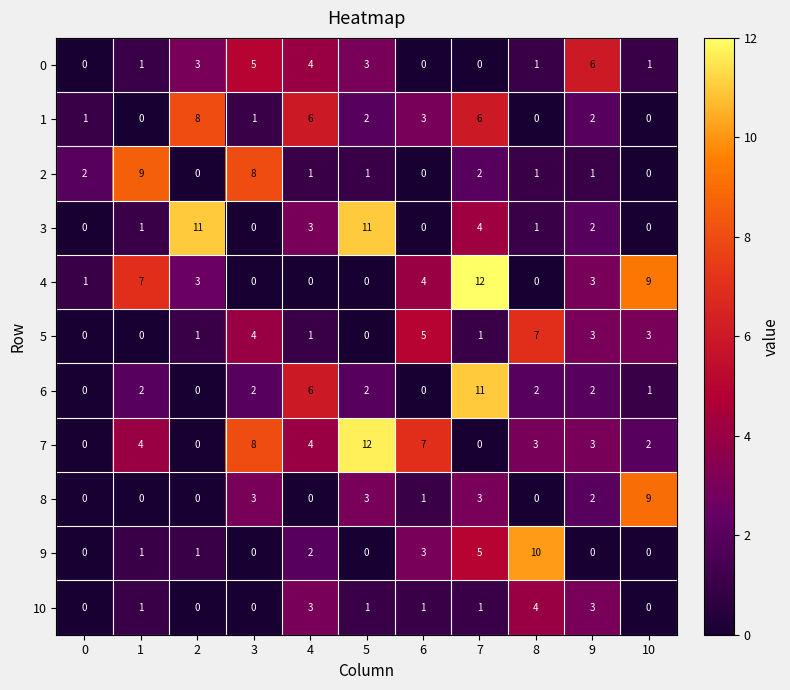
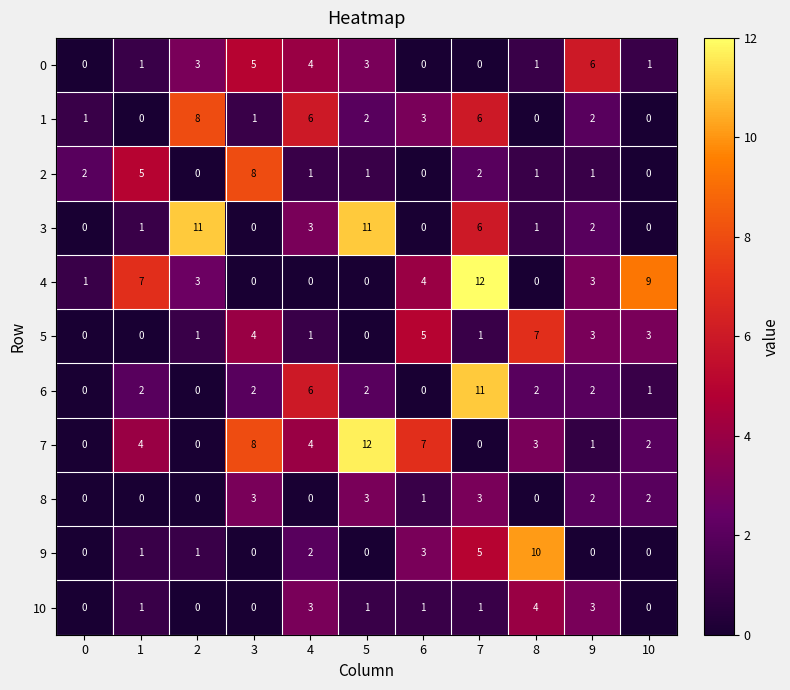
2, 1: 9 -> 5
3, 7: 4 -> 6
7, 9: 3 -> 1
8, 10: 9 -> 2
